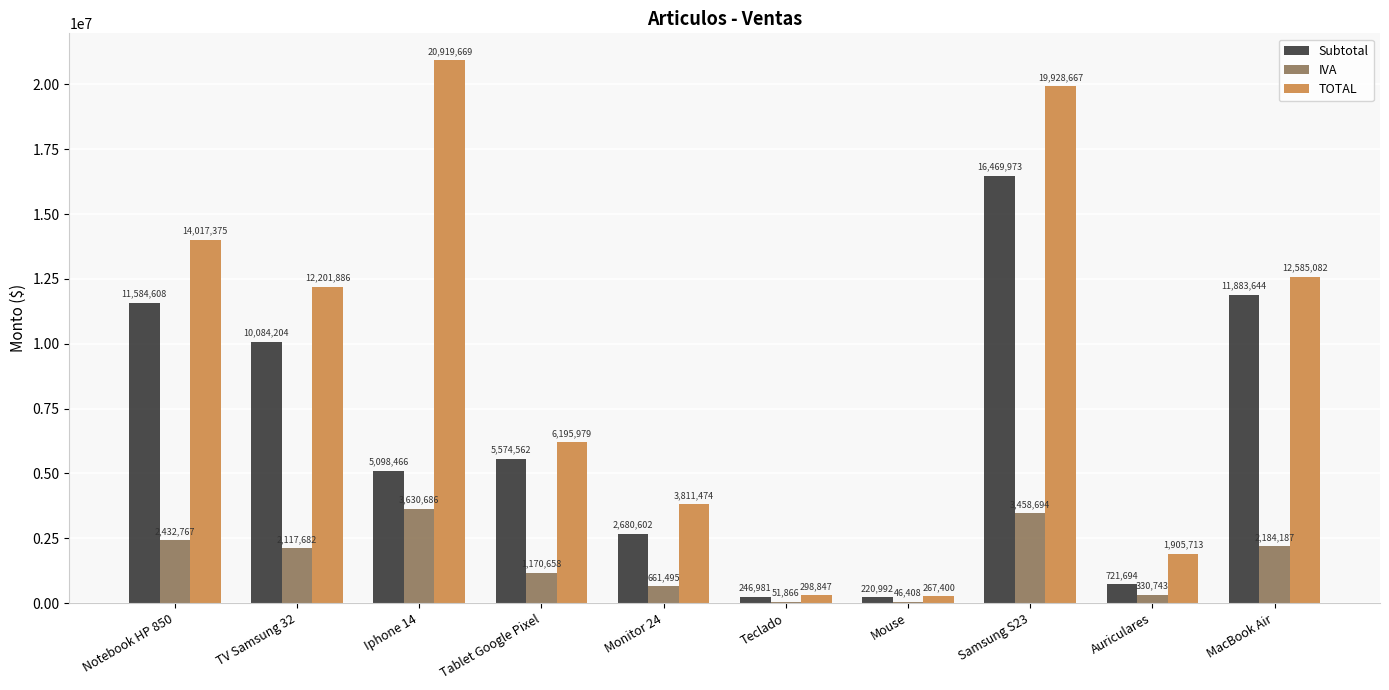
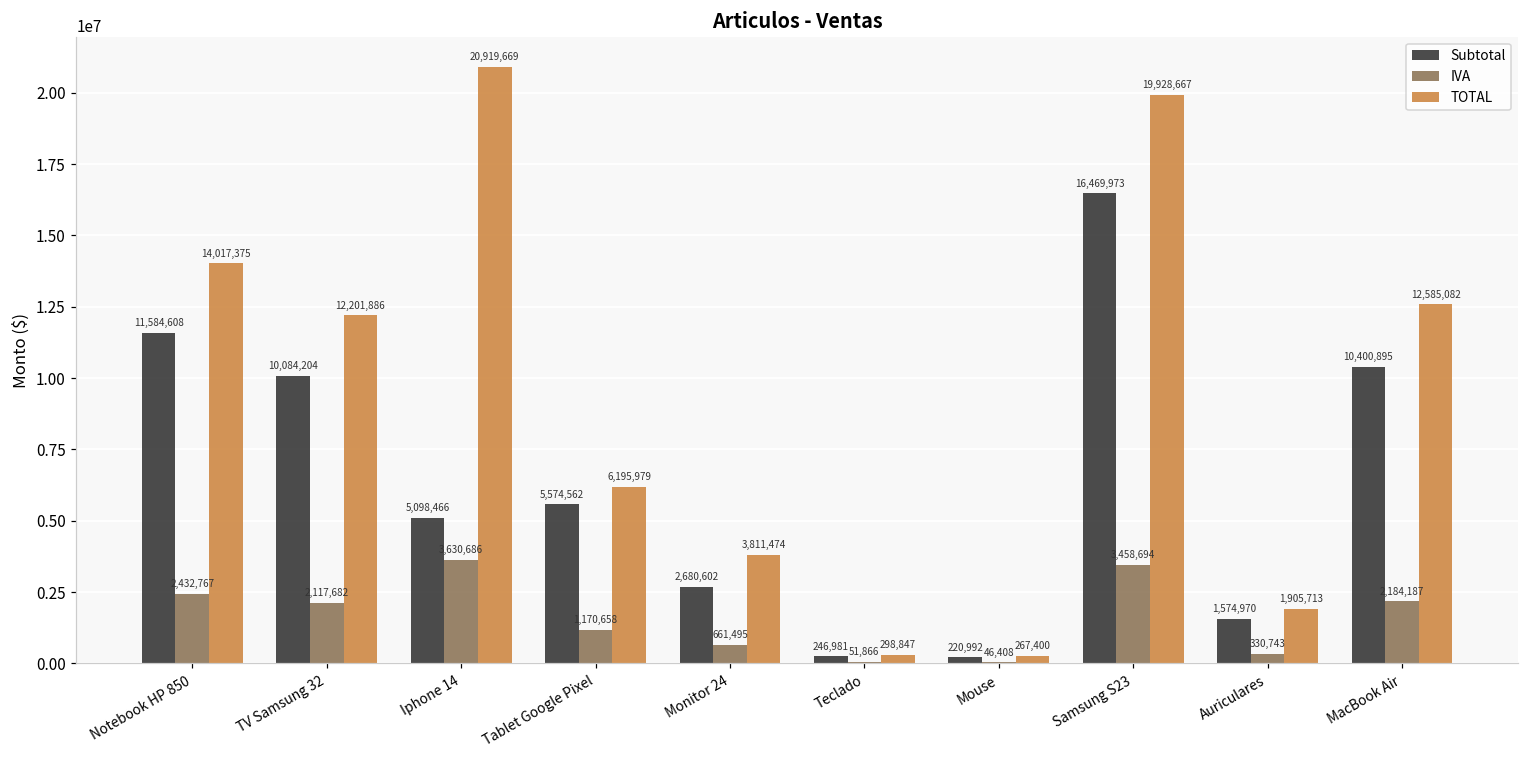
Subtotal, Auriculares: 721,694 -> 1,574,970
Subtotal, MacBook Air: 11,883,644 -> 10,400,895
